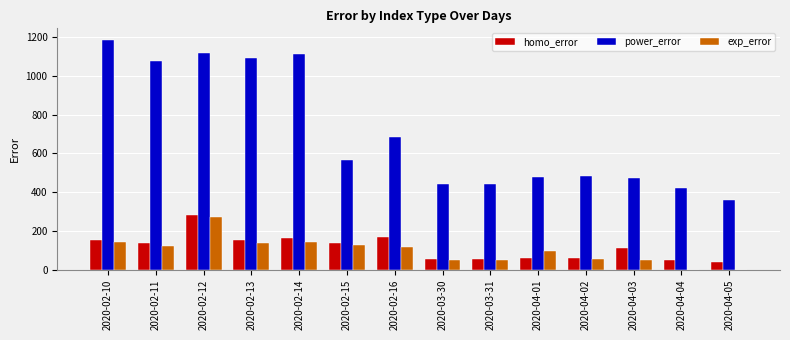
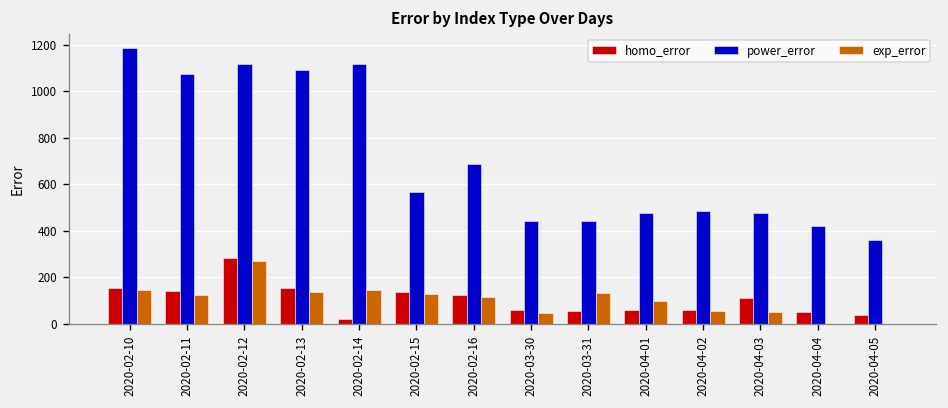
homo_error, 2020-02-14: 160 -> 20
homo_error, 2020-02-16: 170 -> 120
exp_error, 2020-03-31: 50 -> 130
